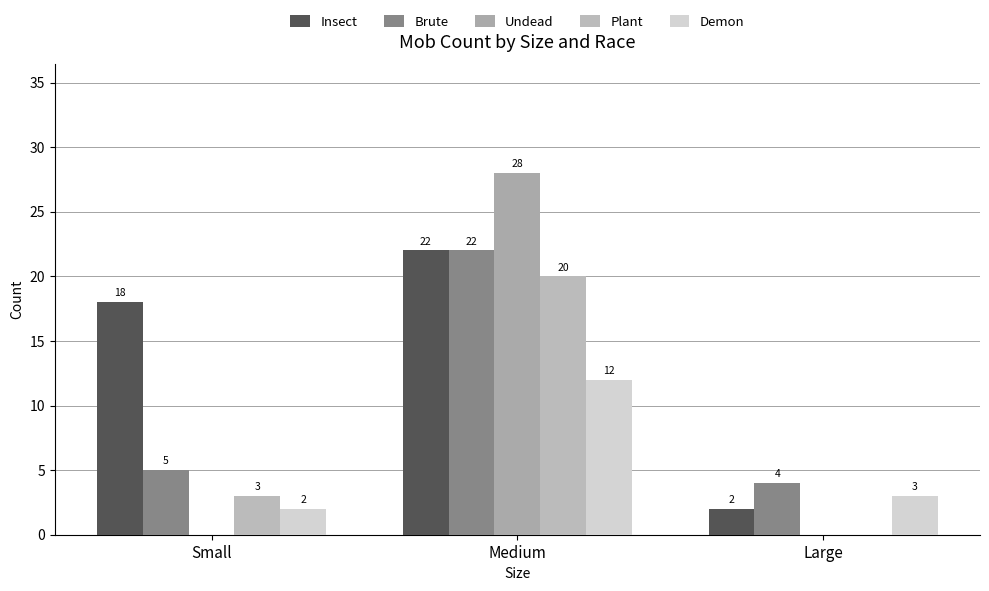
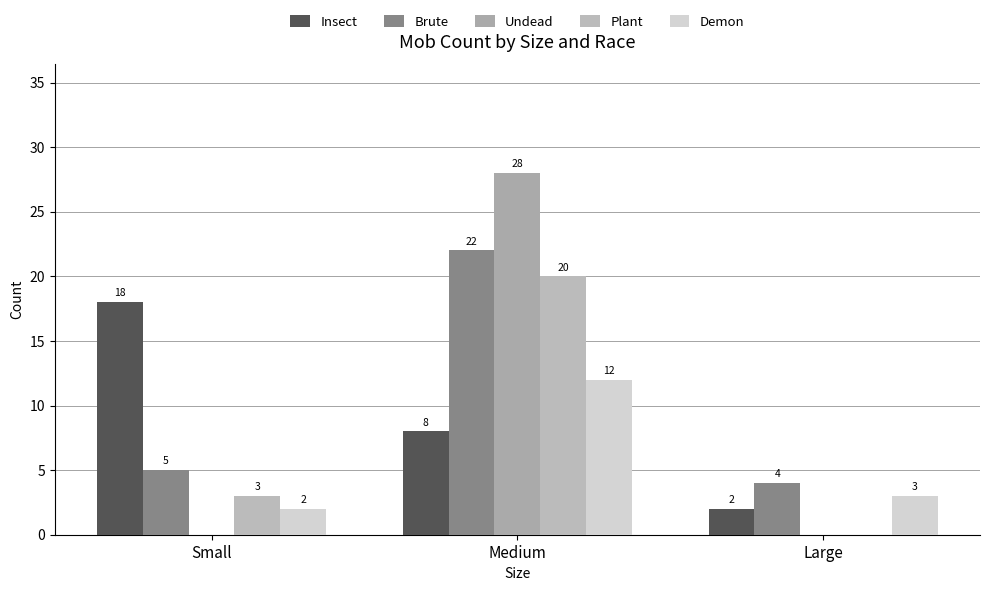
Insect, Medium: 22 -> 8
